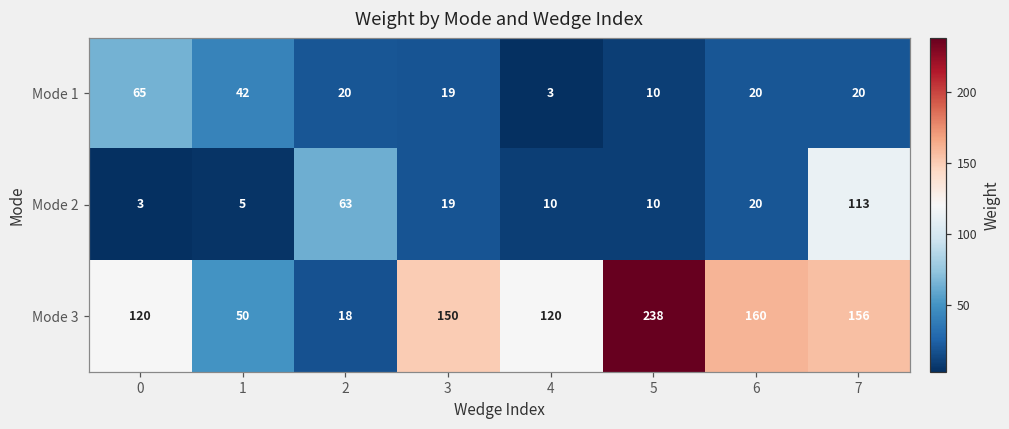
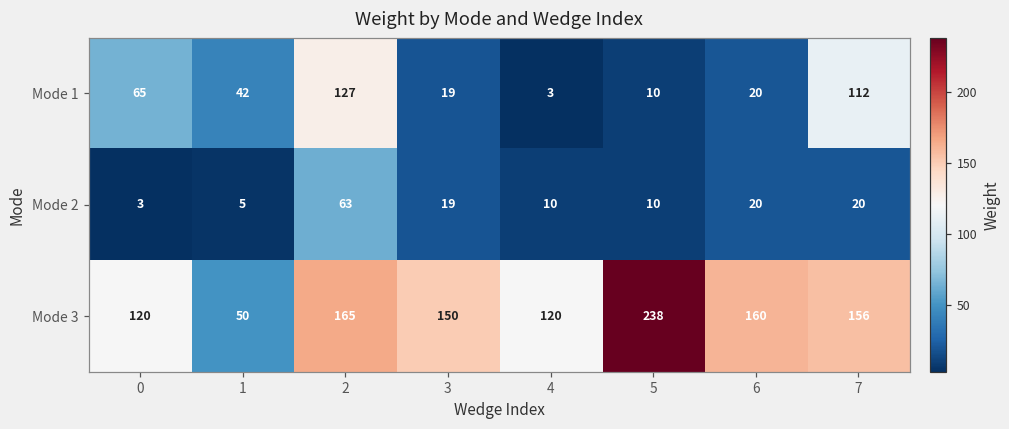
Mode 1, 2: 20 -> 127
Mode 1, 7: 20 -> 112
Mode 2, 7: 113 -> 20
Mode 3, 2: 18 -> 165
